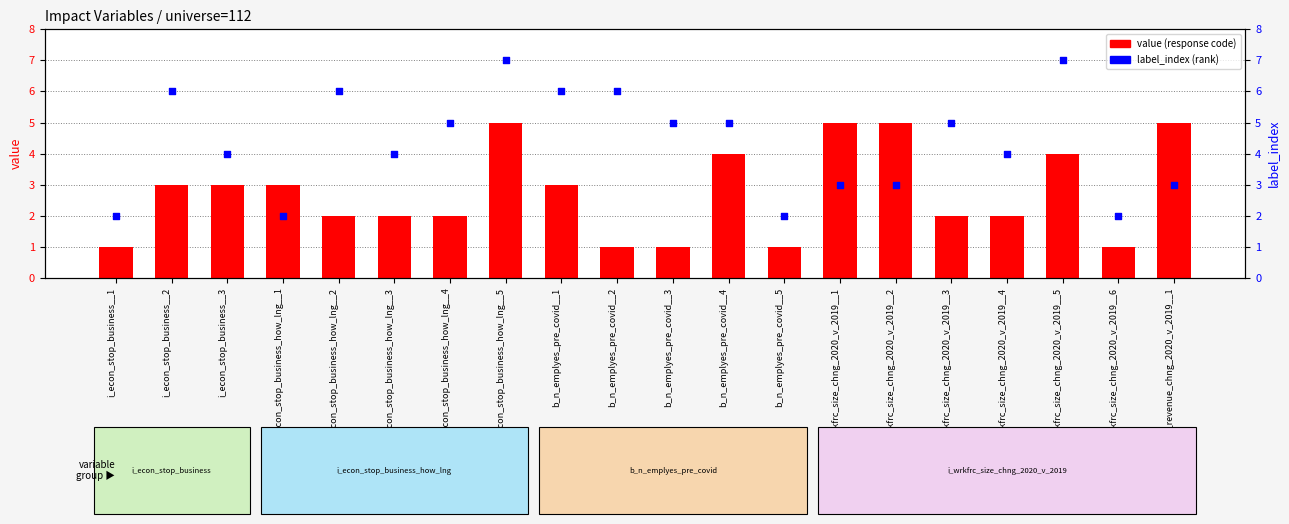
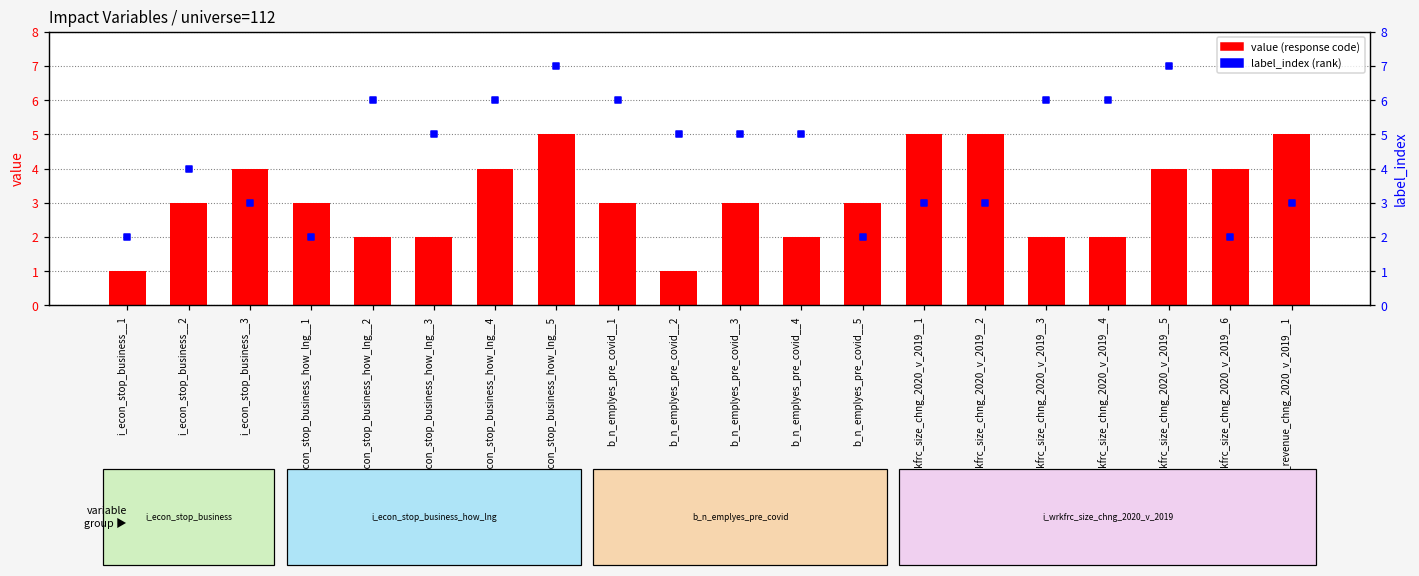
value (response code), i_econ_stop_business__3: 3 -> 4
value (response code), i_econ_stop_business_how_lng__4: 2 -> 4
value (response code), b_n_emplyes_pre_covid__3: 1 -> 3
value (response code), b_n_emplyes_pre_covid__4: 4 -> 2
value (response code), b_n_emplyes_pre_covid__5: 1 -> 3
value (response code), i_wrkfrc_size_chng_2020_v_2019__6: 1 -> 4
label_index (rank), i_econ_stop_business__2: 6 -> 4
label_index (rank), i_econ_stop_business__3: 4 -> 3
label_index (rank), i_econ_stop_business_how_lng__3: 4 -> 5
label_index (rank), i_econ_stop_business_how_lng__4: 5 -> 6
label_index (rank), b_n_emplyes_pre_covid__2: 6 -> 5
label_index (rank), i_wrkfrc_size_chng_2020_v_2019__3: 5 -> 6
label_index (rank), i_wrkfrc_size_chng_2020_v_2019__4: 4 -> 6
